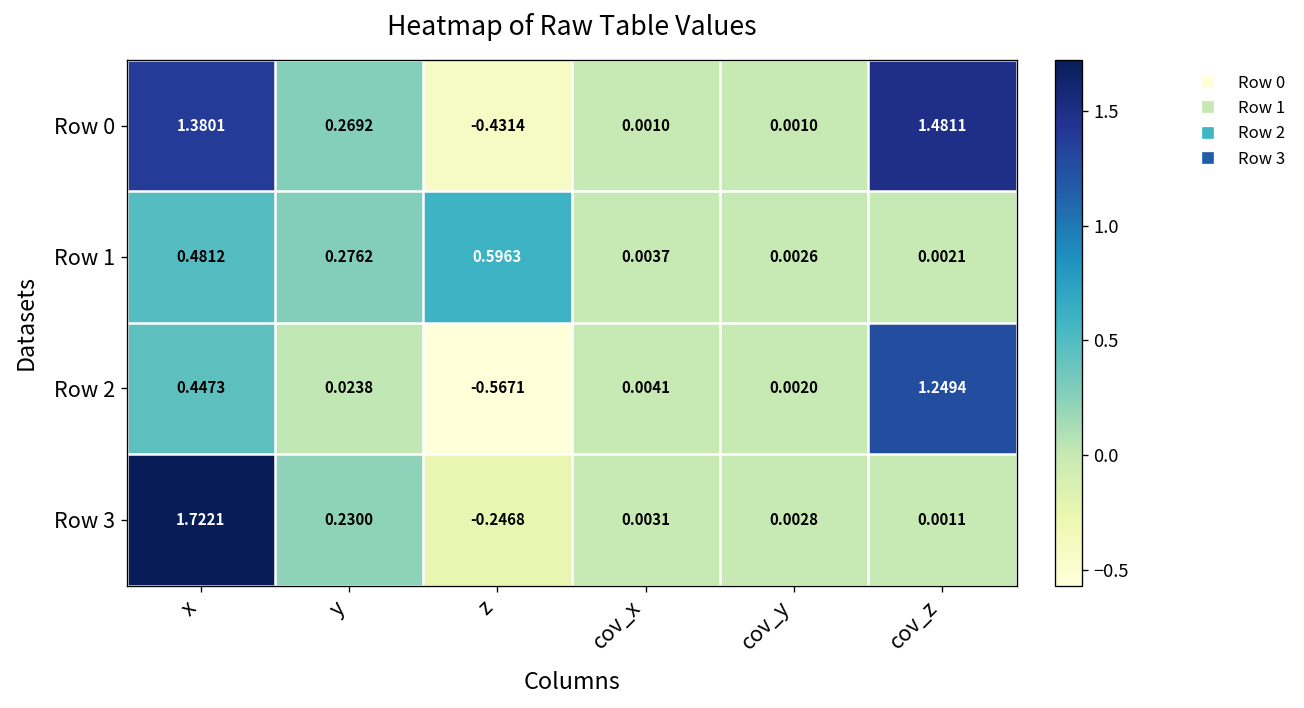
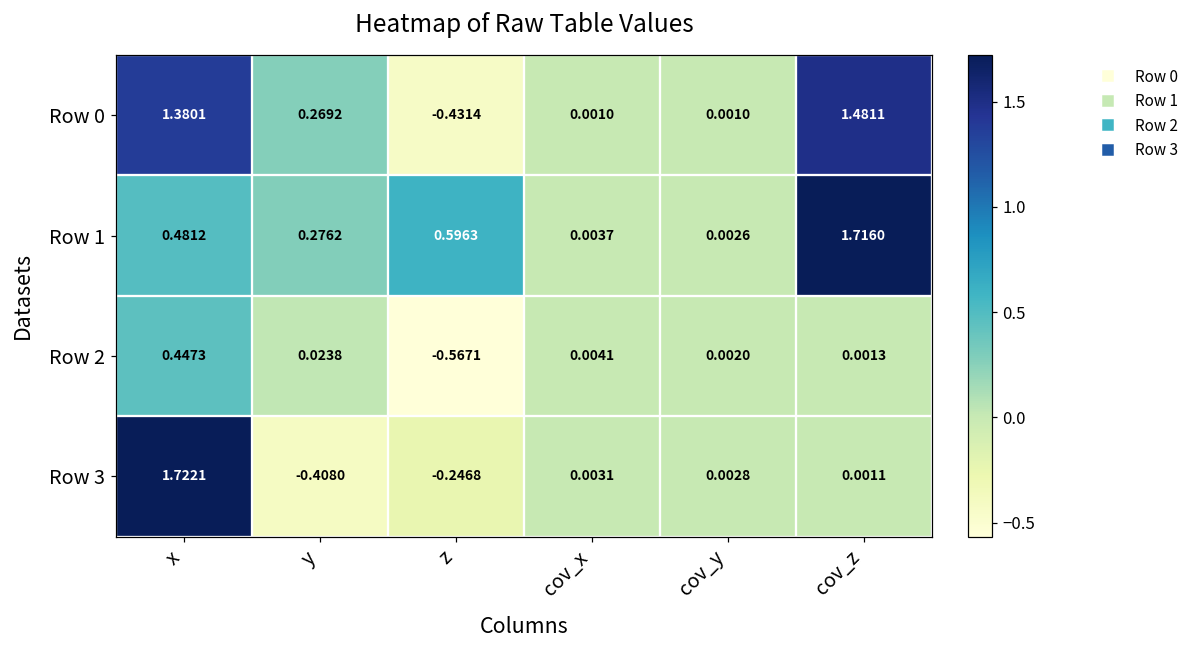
Row 1, cov_z: 0.0021 -> 1.7160
Row 2, cov_z: 1.2494 -> 0.0013
Row 3, y: 0.2300 -> -0.4080
